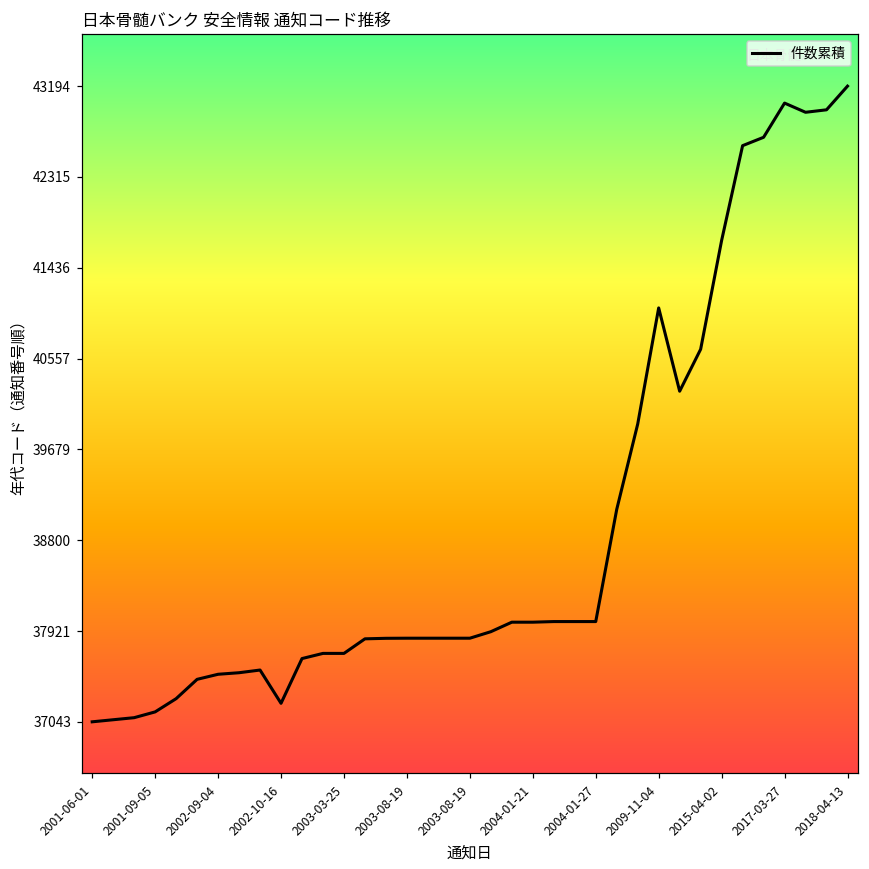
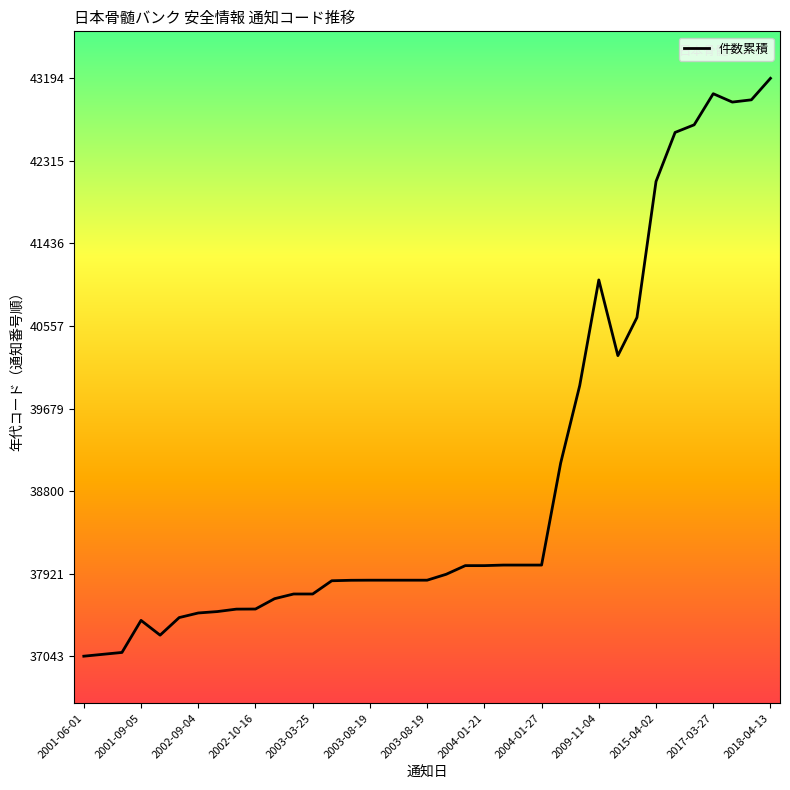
2001-09-05: 37100 -> 37400
2002-10-16: 37200 -> 37500
2015-04-02: 41700 -> 42100
